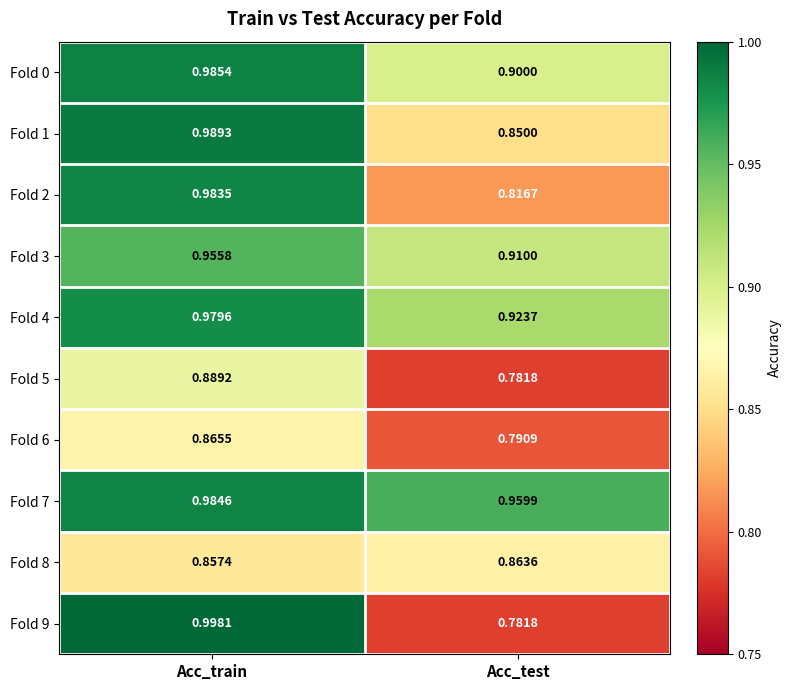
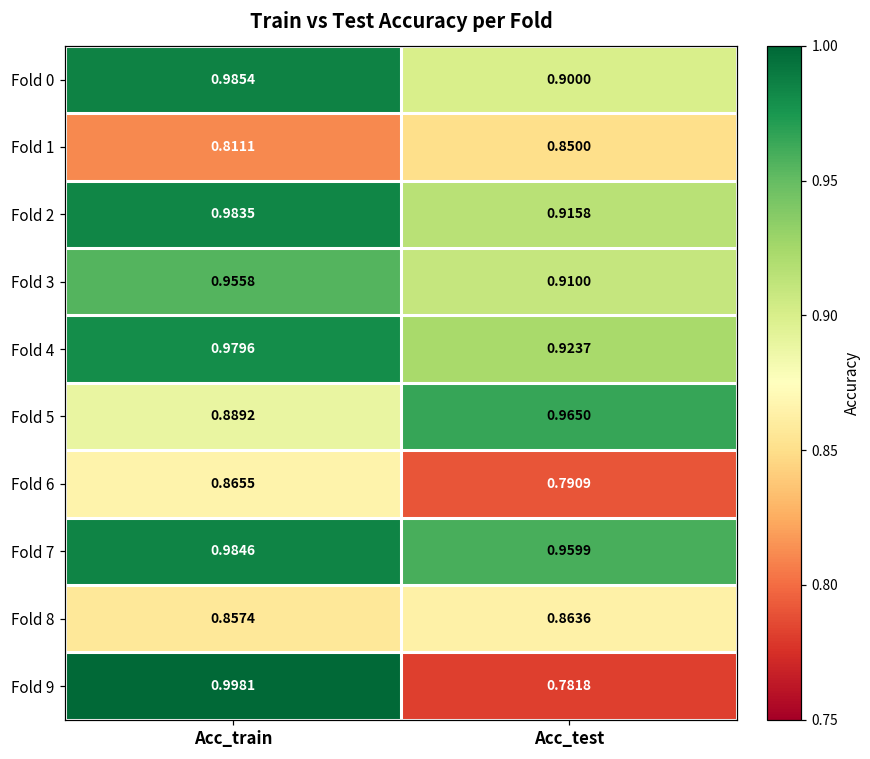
Fold 1, Acc_train: 0.9893 -> 0.8111
Fold 2, Acc_test: 0.8167 -> 0.9158
Fold 5, Acc_test: 0.7818 -> 0.9650
